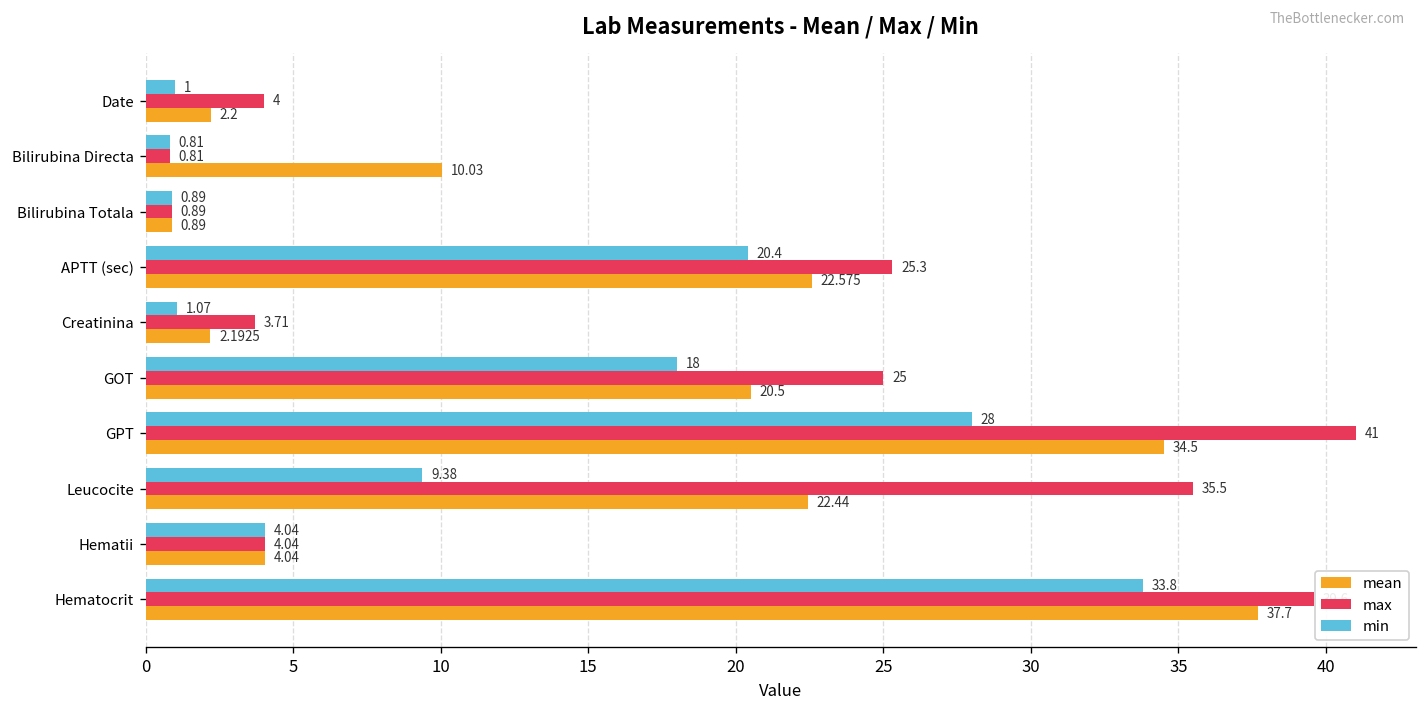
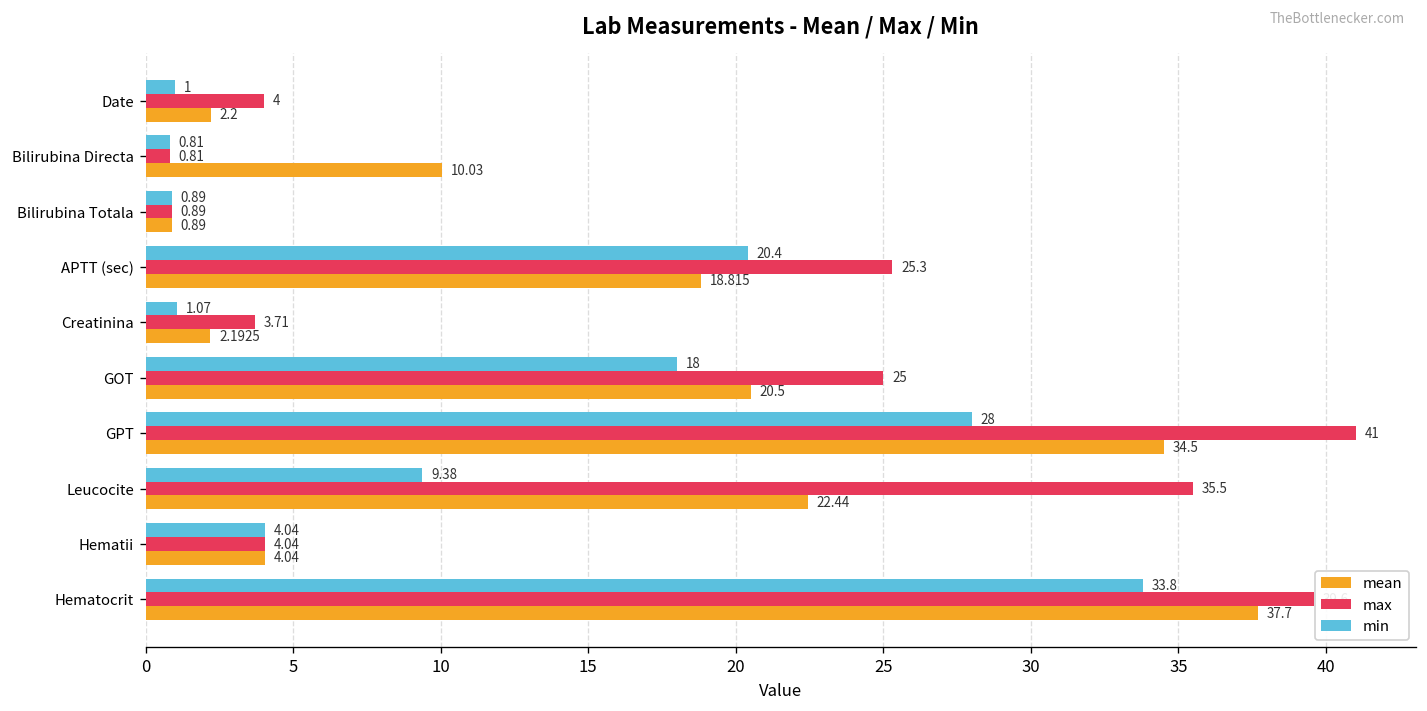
mean, APTT (sec): 22.575 -> 18.815
